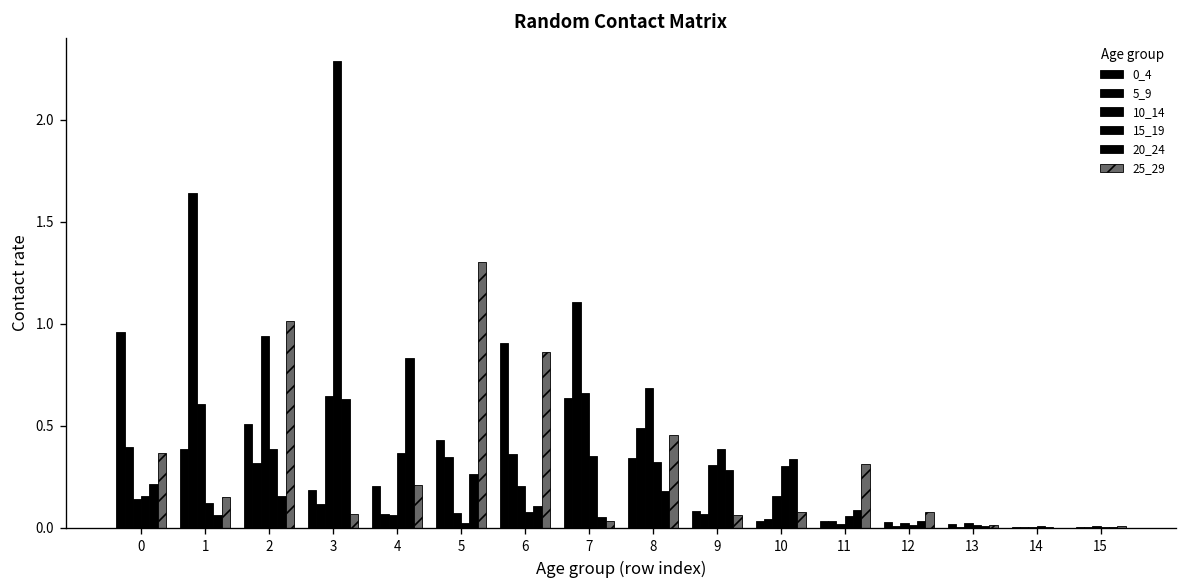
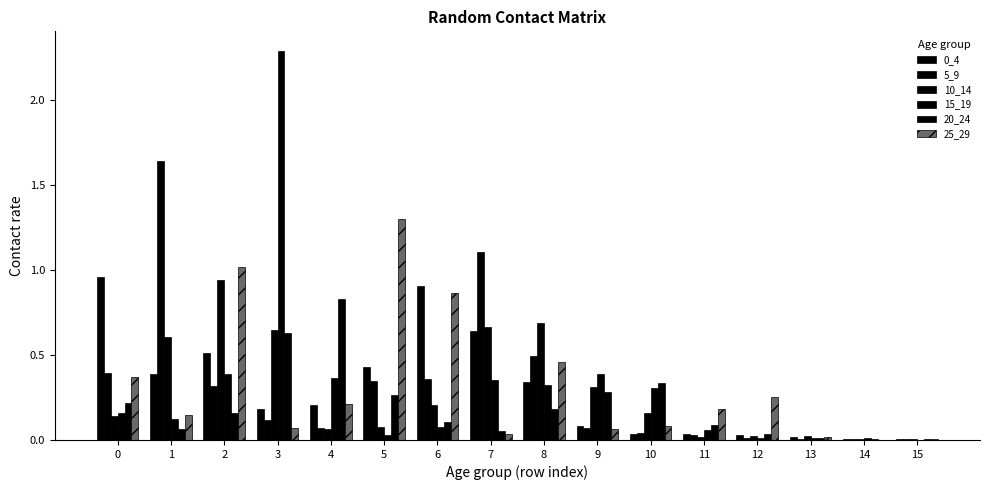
25_29, 11: 0.31 -> 0.18
25_29, 12: 0.08 -> 0.25
